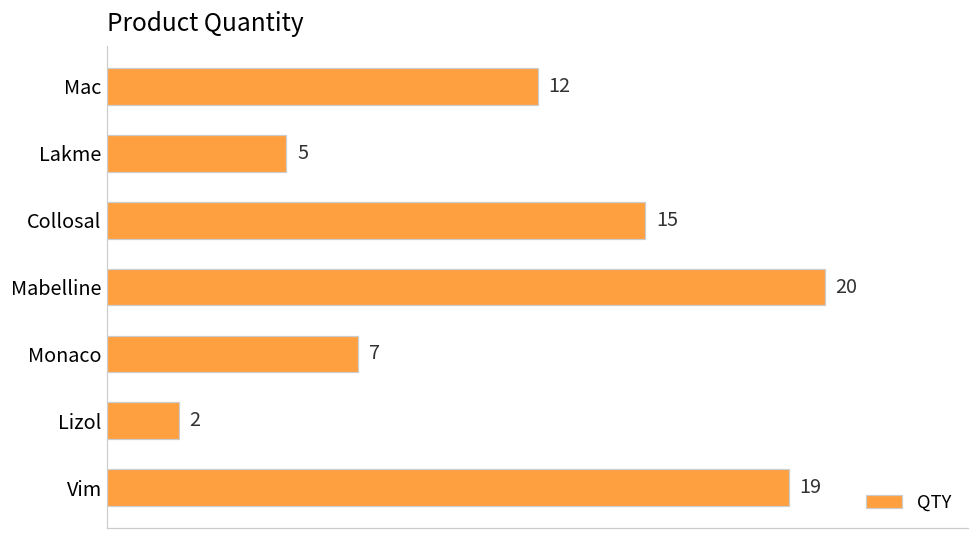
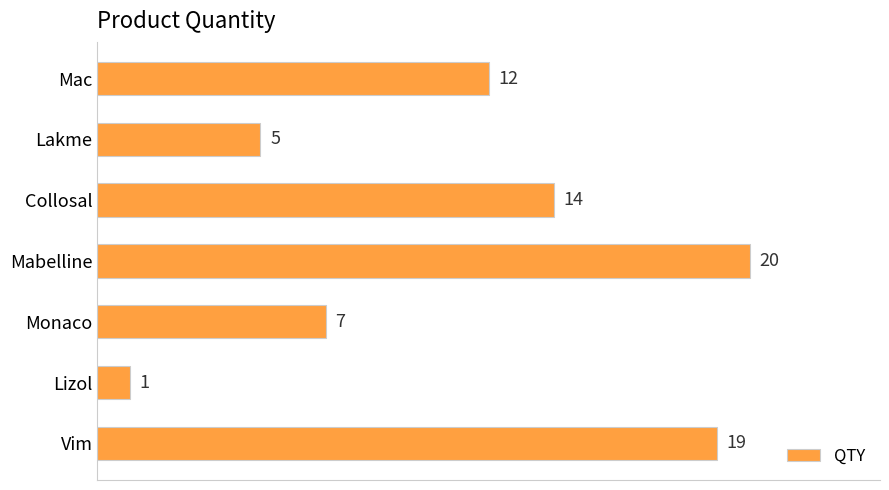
Collosal: 15 -> 14
Lizol: 2 -> 1
